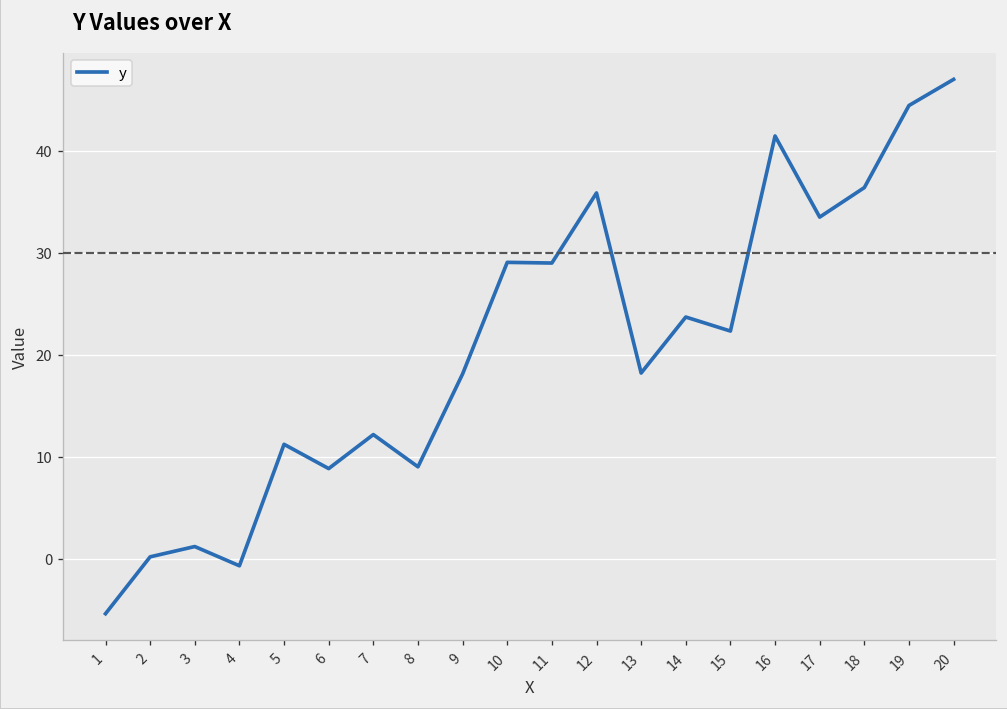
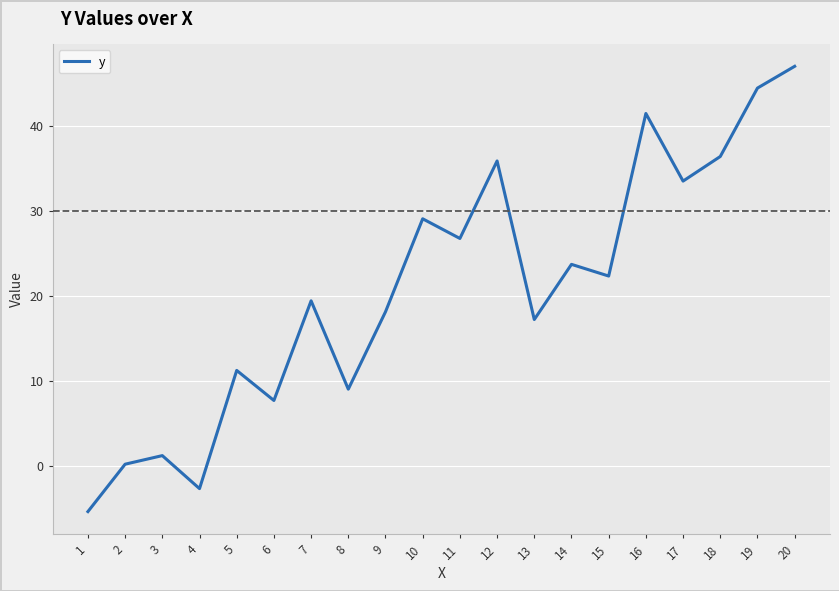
4: -1 -> -3
6: 9 -> 8
7: 12 -> 19
11: 29 -> 27
13: 18 -> 17
